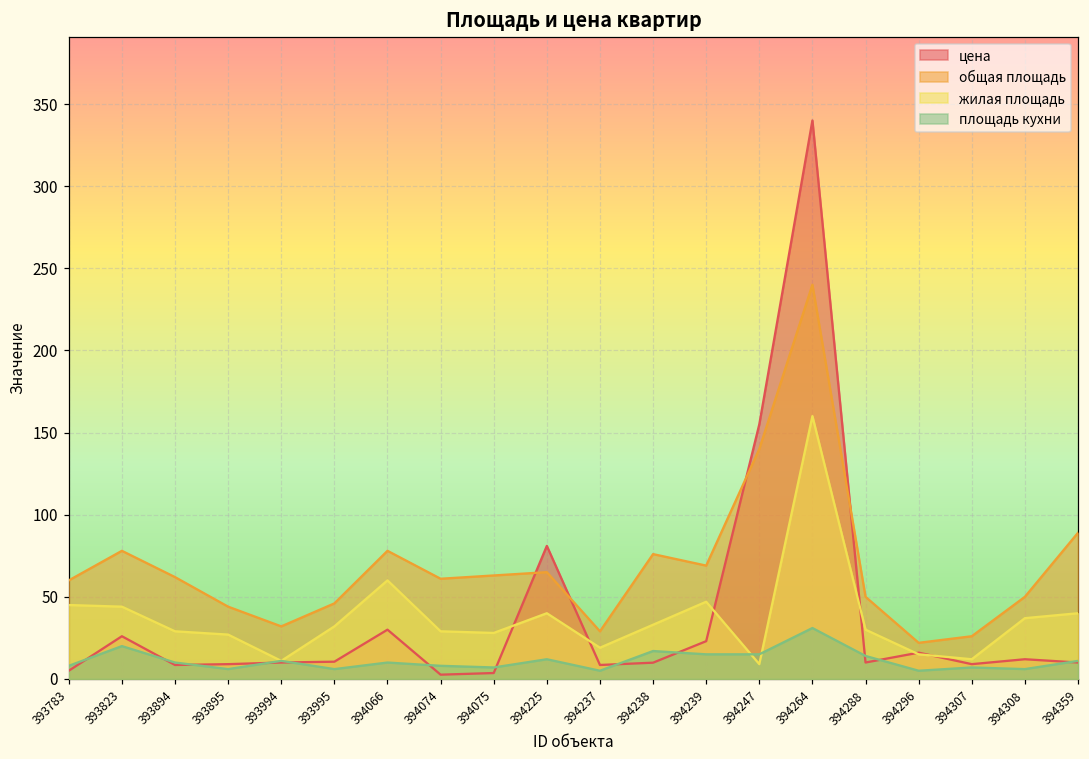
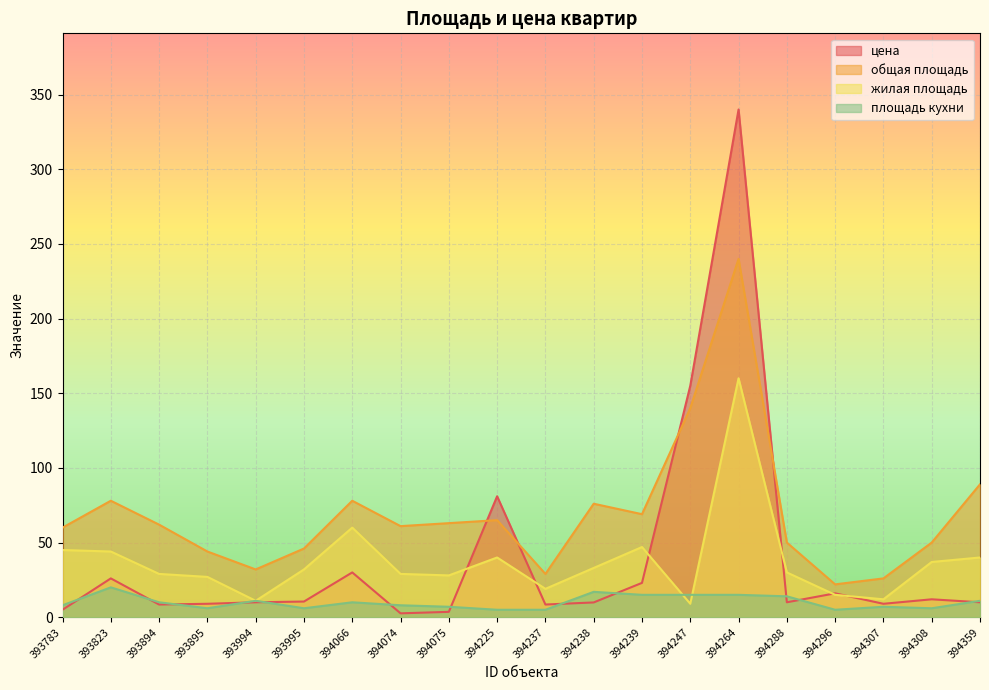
площадь кухни, 394225: 12 -> 5
площадь кухни, 394264: 31 -> 15
